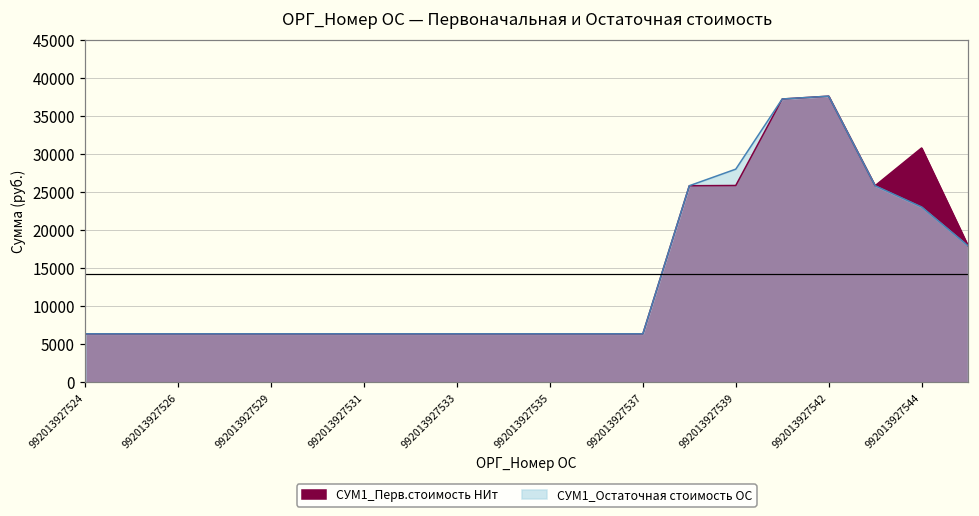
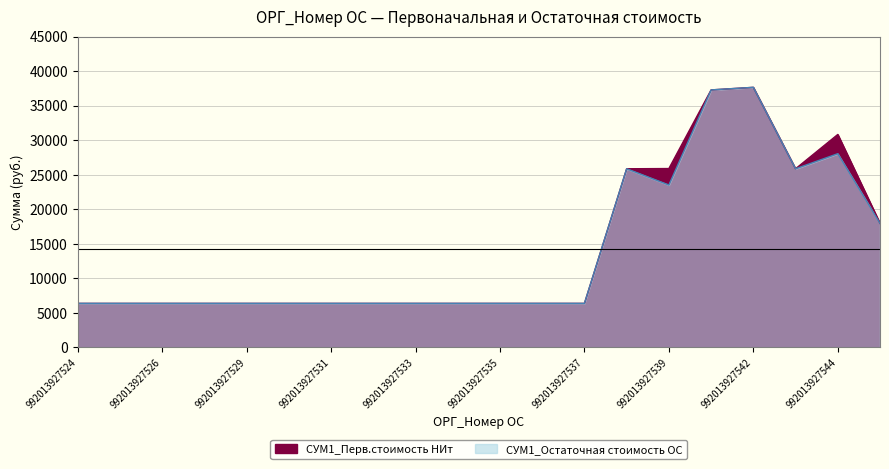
СУМ1_Остаточная стоимость ОС, 992013927539: 28000 -> 24000
СУМ1_Остаточная стоимость ОС, 992013927544: 23000 -> 28000
